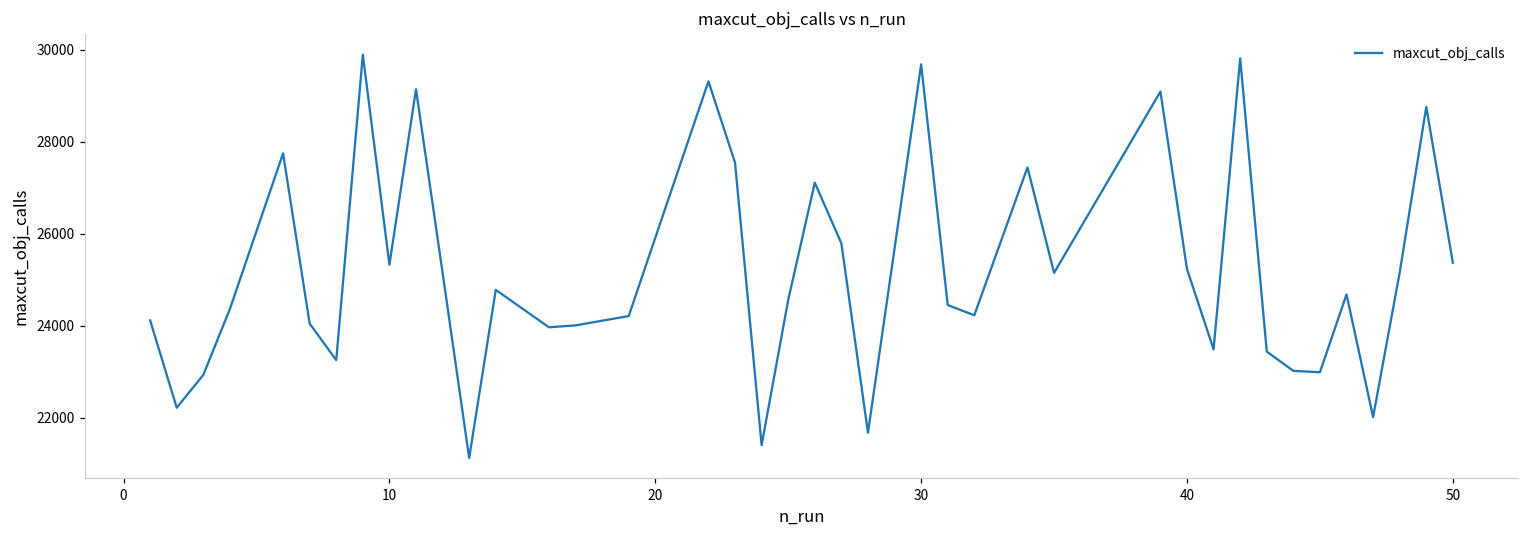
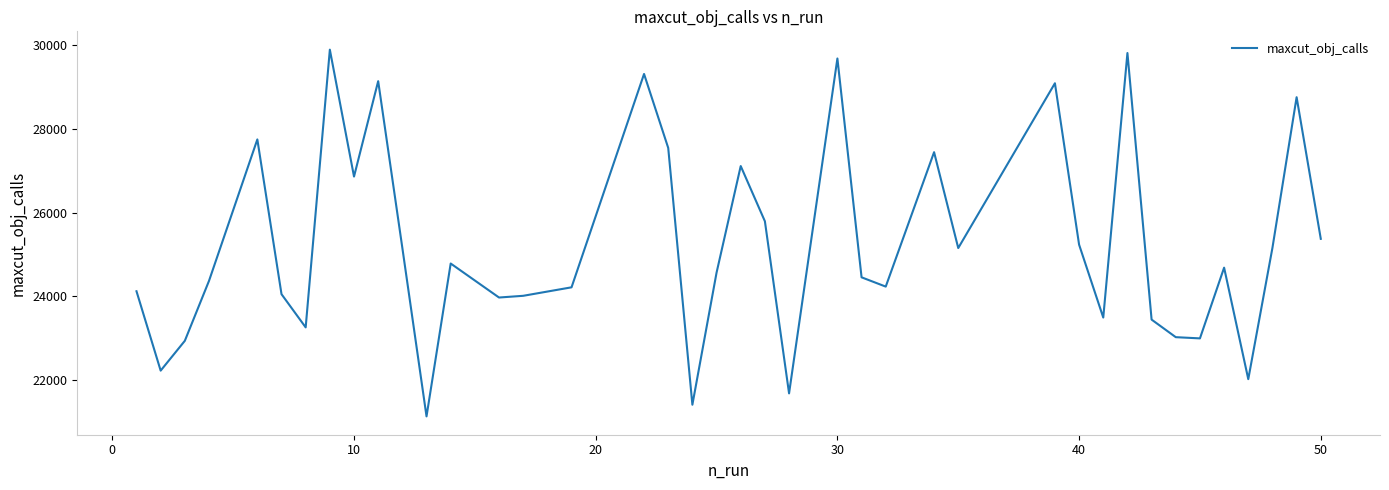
10: 25300 -> 26900
